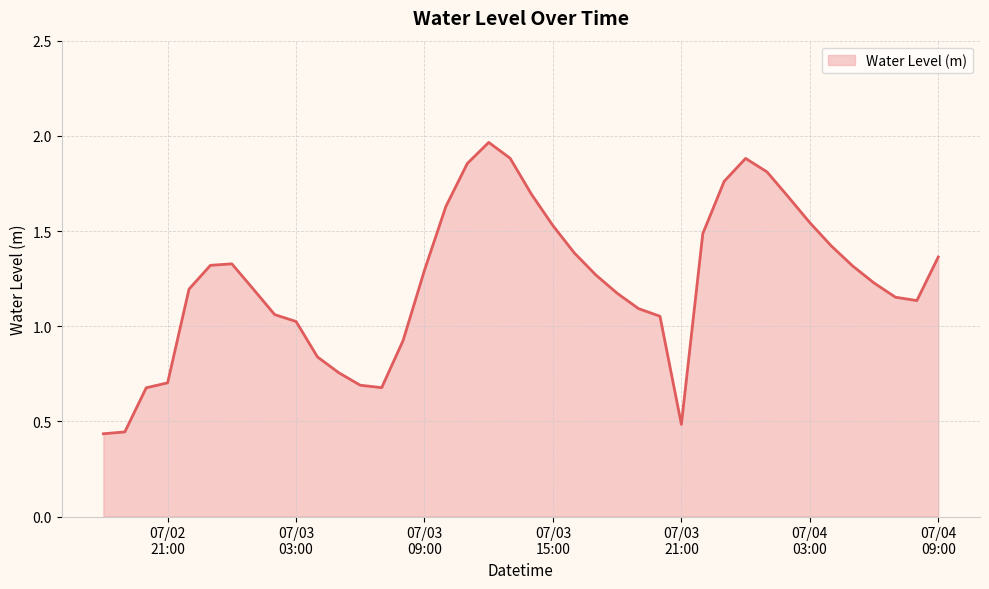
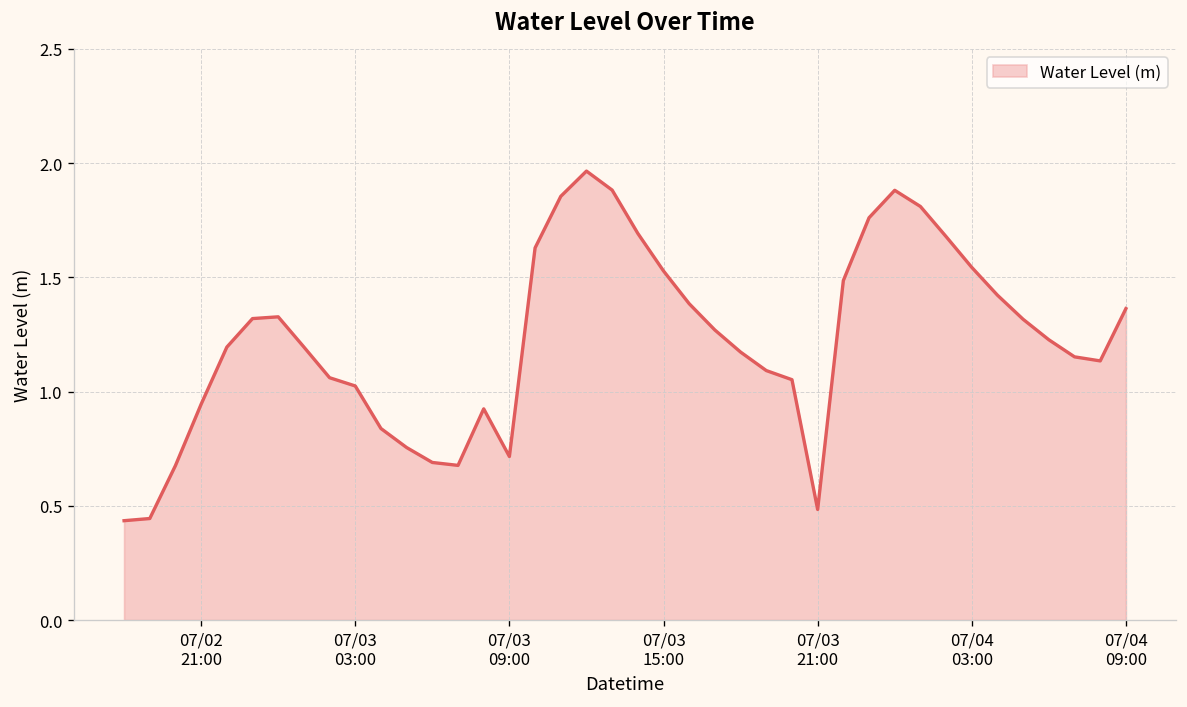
07/02 21:00: 0.70 -> 0.94
07/03 09:00: 1.29 -> 0.72
